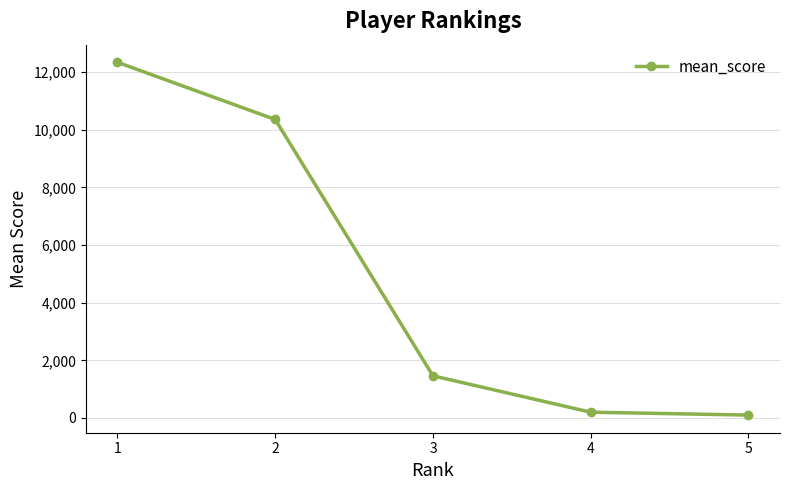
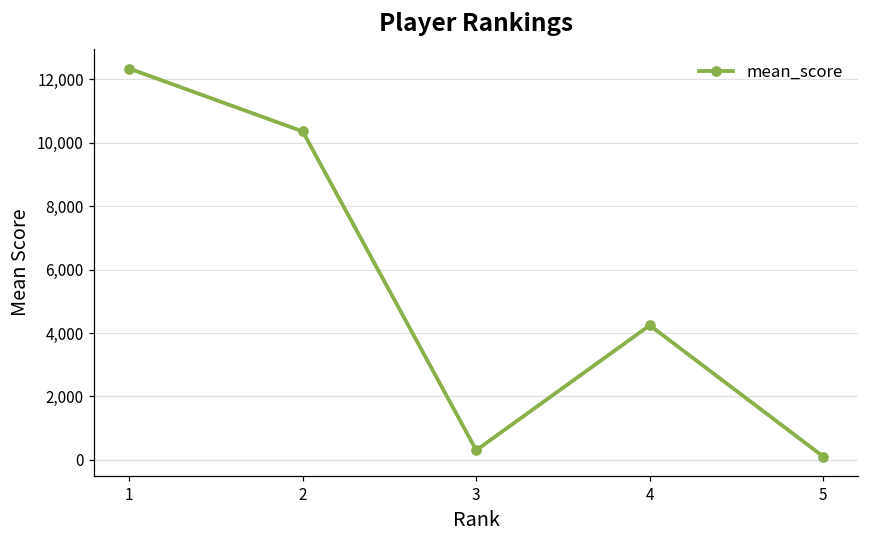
3: 1,500 -> 300
4: 200 -> 4,200
